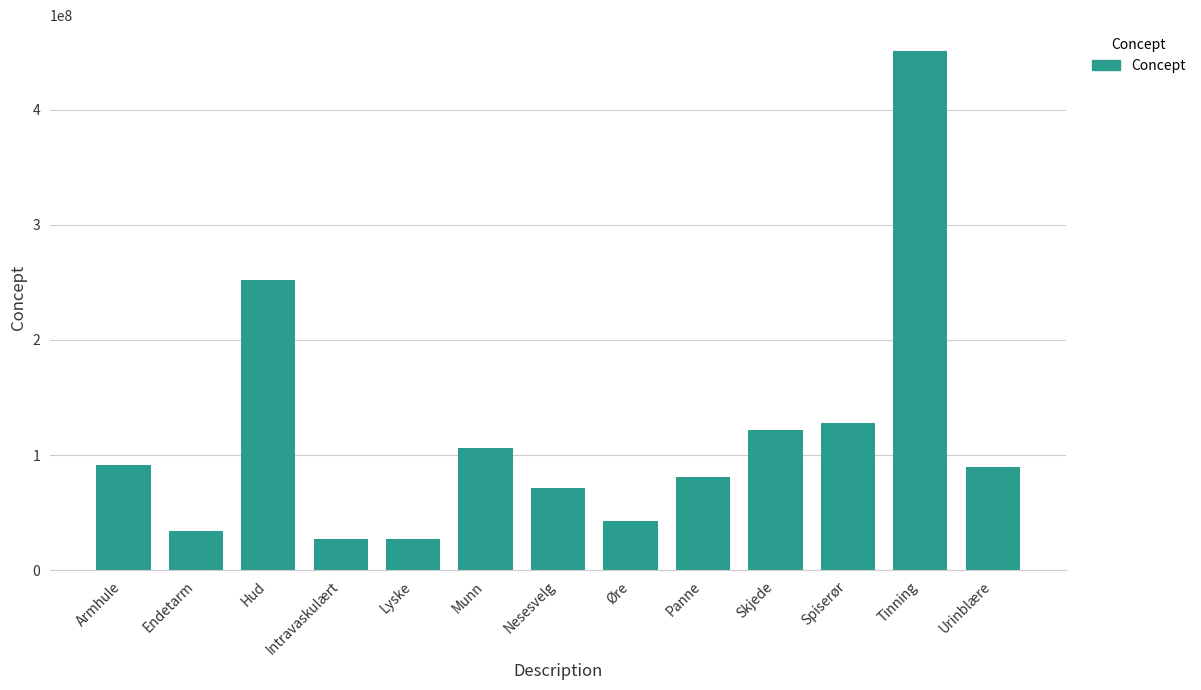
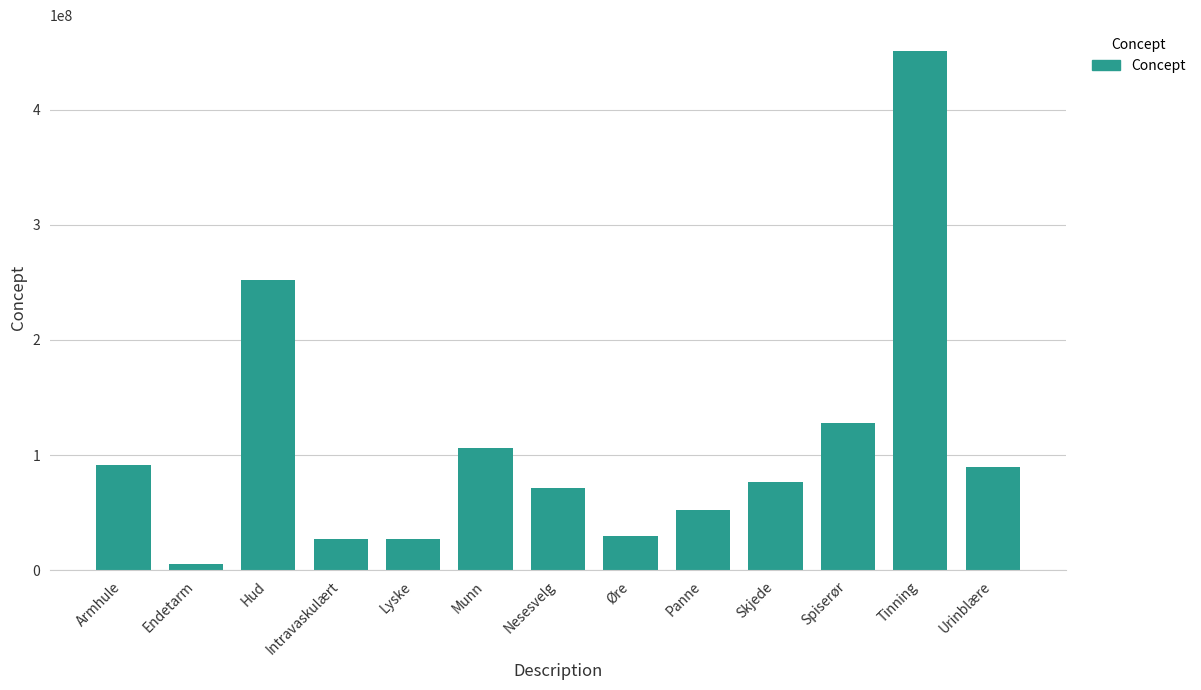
Endetarm: 34000000 -> 6000000
Øre: 43000000 -> 30000000
Panne: 81000000 -> 53000000
Skjede: 122000000 -> 77000000
